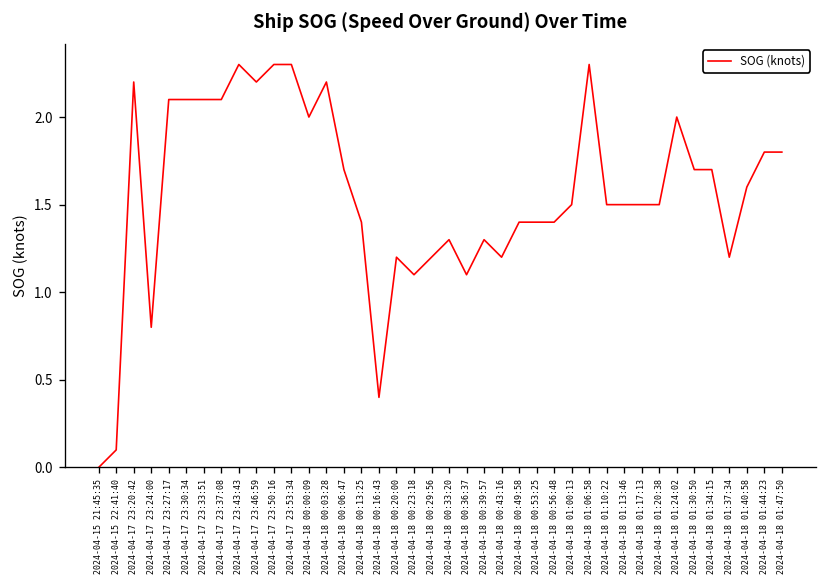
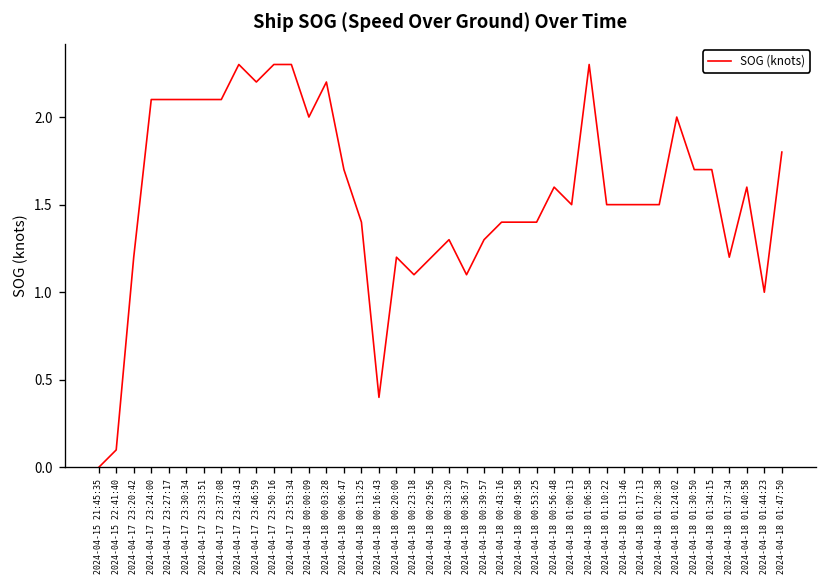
2024-04-17 23:20:42: 2.2 -> 1.2
2024-04-17 23:24:00: 0.8 -> 2.1
2024-04-18 00:43:16: 1.2 -> 1.4
2024-04-18 00:56:48: 1.4 -> 1.6
2024-04-18 01:44:23: 1.8 -> 1.0
